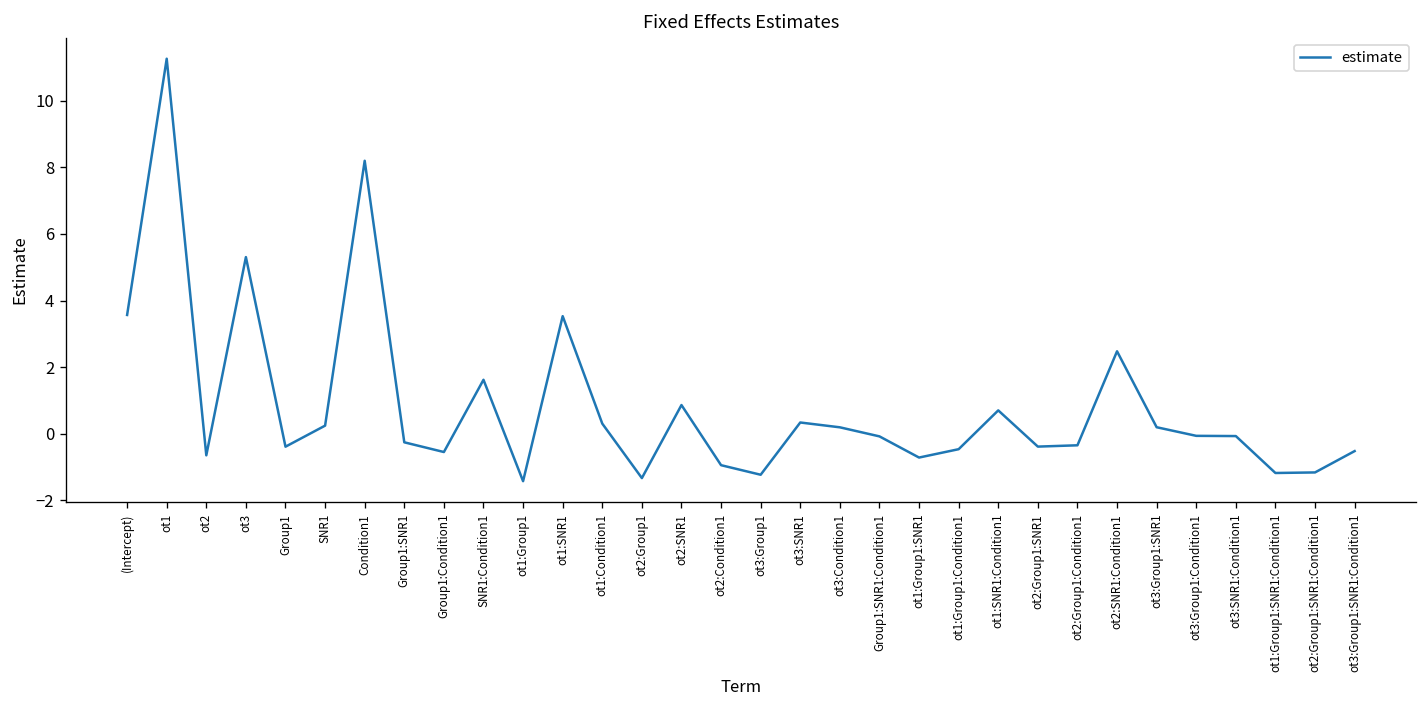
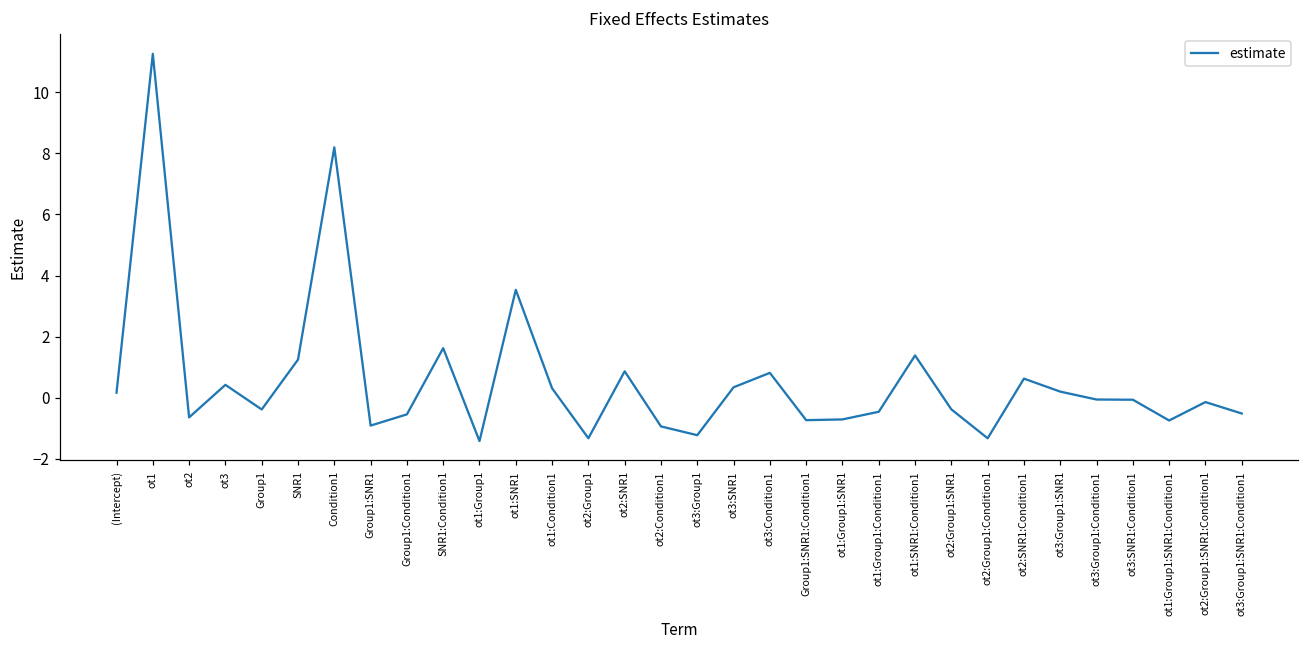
(Intercept): 3.6 -> 0.2
ot3: 5.3 -> 0.4
SNR1: 0.2 -> 1.2
Group1:SNR1: -0.3 -> -0.9
ot3:Condition1: 0.2 -> 0.8
Group1:SNR1:Condition1: -0.1 -> -0.7
ot1:SNR1:Condition1: 0.7 -> 1.4
ot2:Group1:Condition1: -0.3 -> -1.3
ot2:SNR1:Condition1: 2.5 -> 0.6
ot1:Group1:SNR1:Condition1: -1.2 -> -0.8
ot2:Group1:SNR1:Condition1: -1.2 -> -0.1
